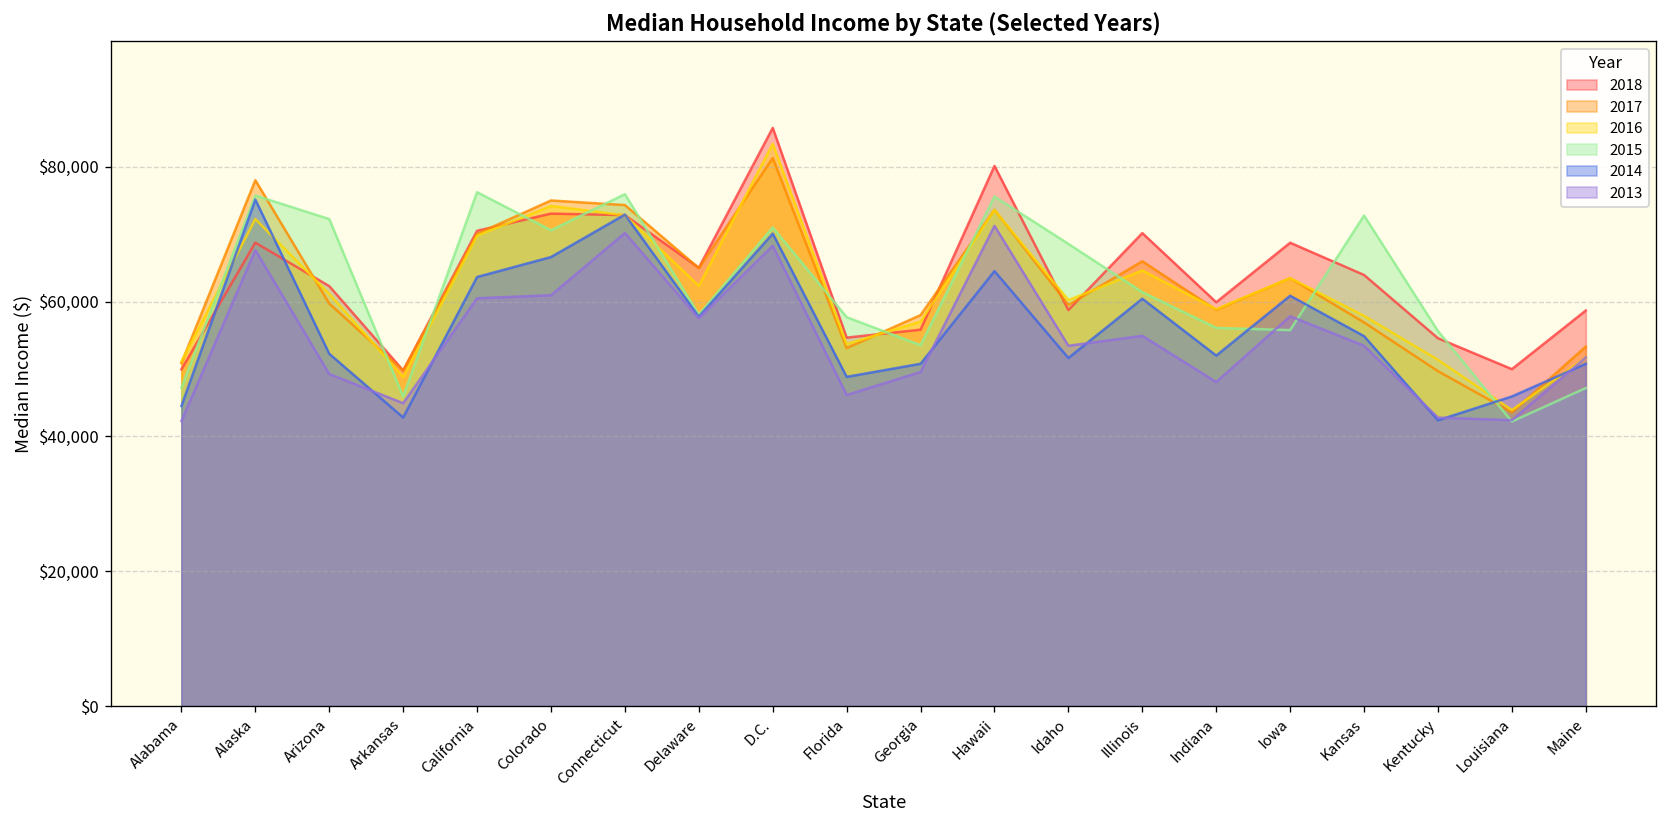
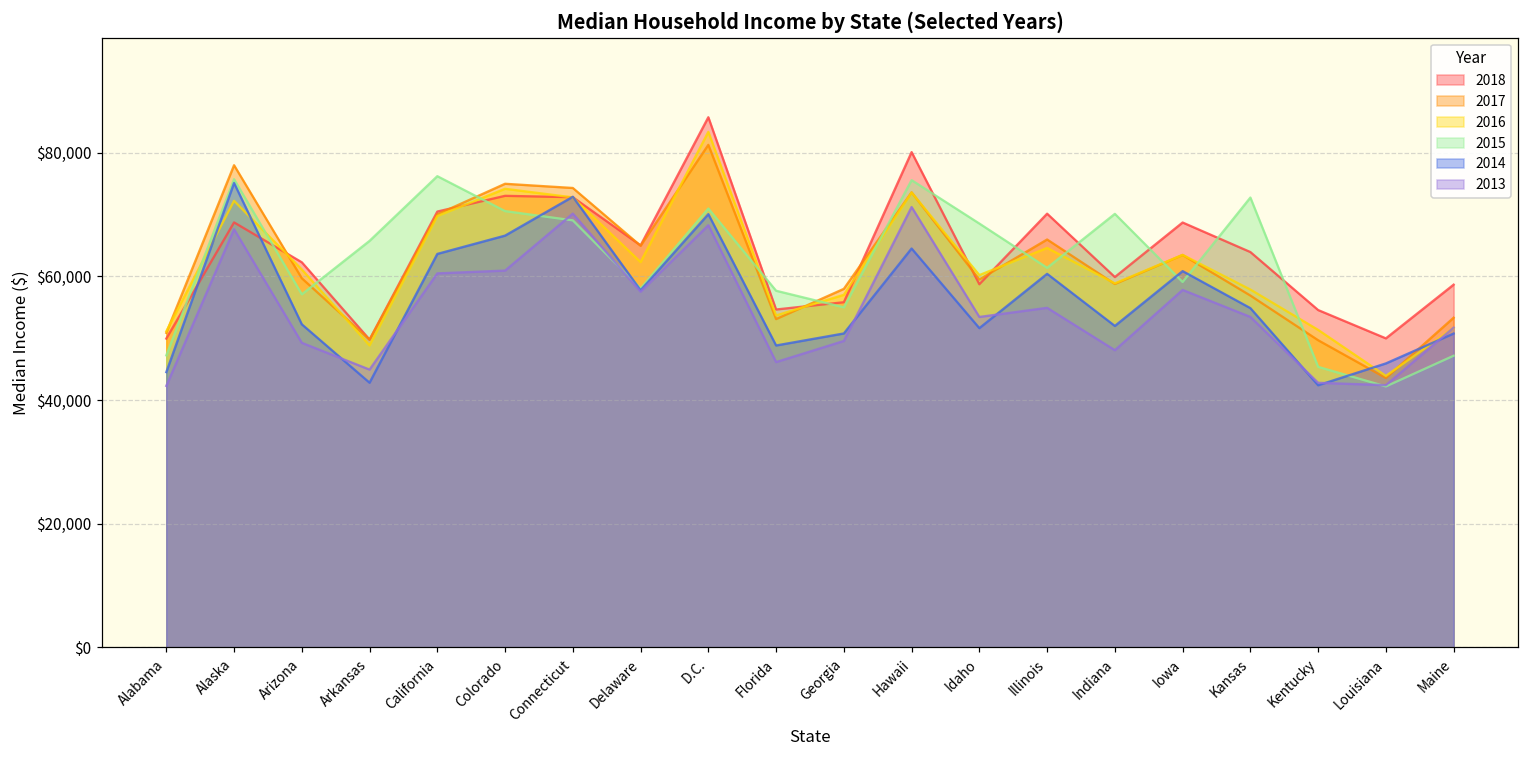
2015, Arizona: $72,000 -> $57,000
2015, Arkansas: $46,000 -> $66,000
2015, Connecticut: $76,000 -> $69,000
2015, Georgia: $54,000 -> $55,000
2015, Indiana: $56,000 -> $70,000
2015, Iowa: $56,000 -> $59,000
2015, Kentucky: $56,000 -> $45,000
